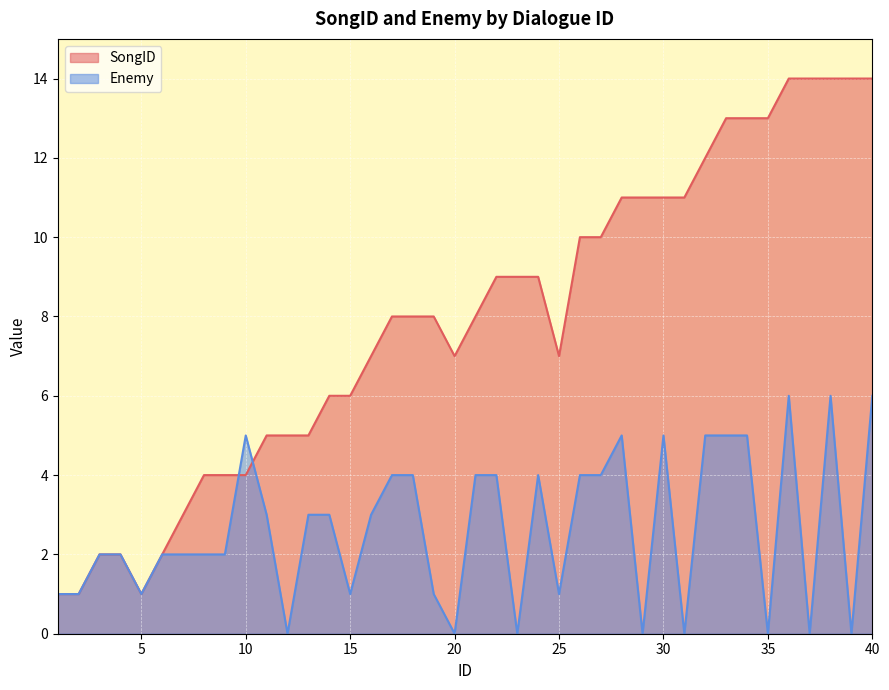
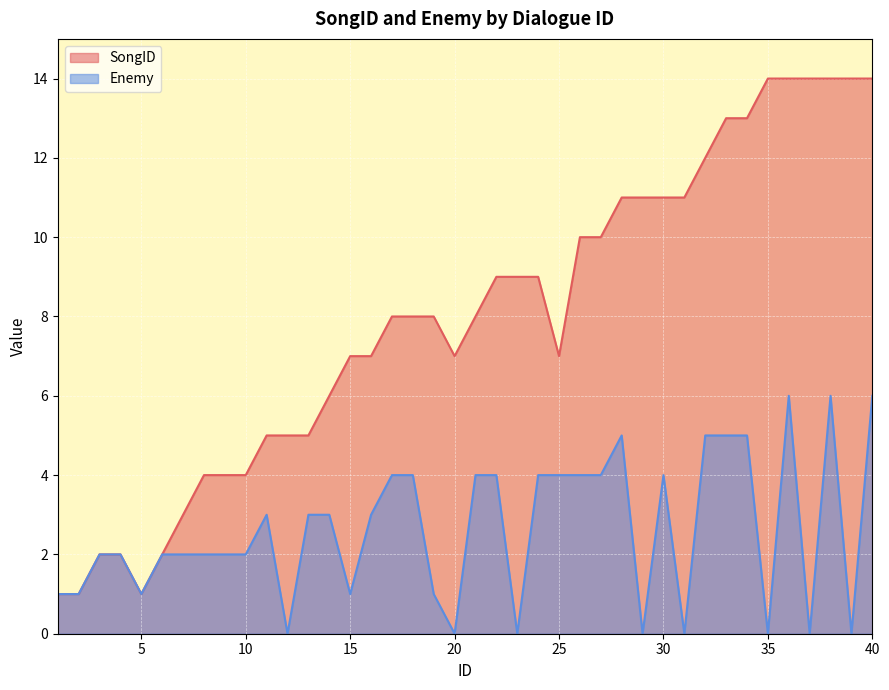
Enemy, 10: 5 -> 2
SongID, 15: 6 -> 7
Enemy, 25: 1 -> 4
Enemy, 30: 5 -> 4
SongID, 35: 13 -> 14
